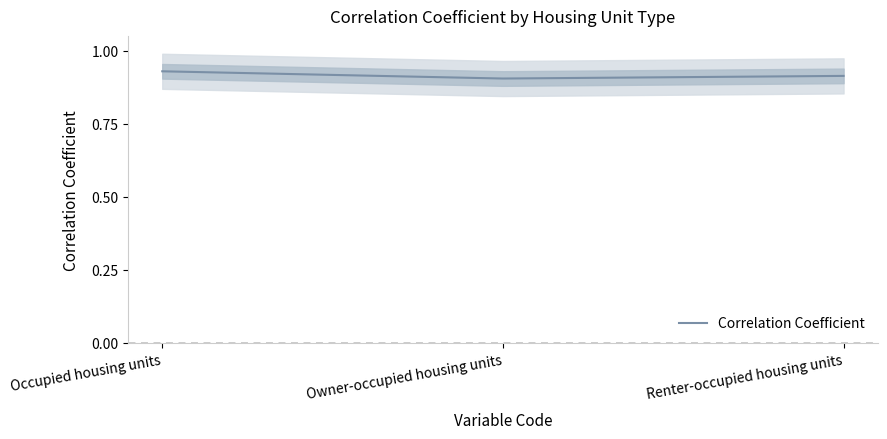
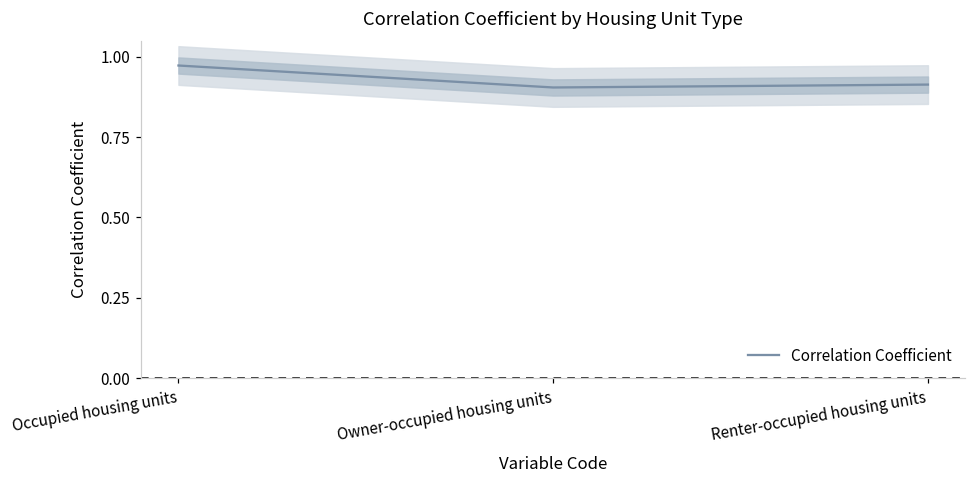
Correlation Coefficient, Occupied housing units: 0.93 -> 0.97
